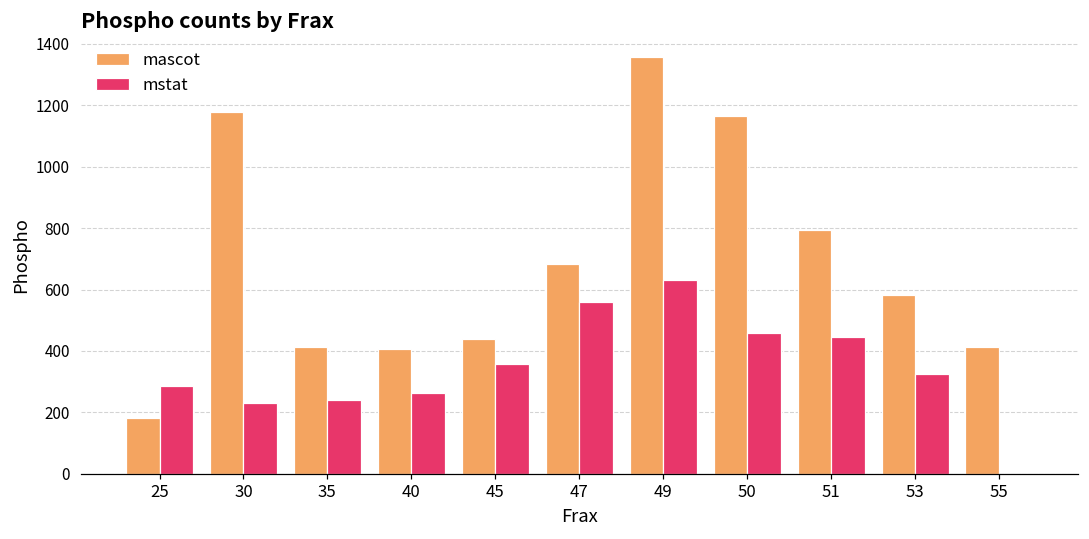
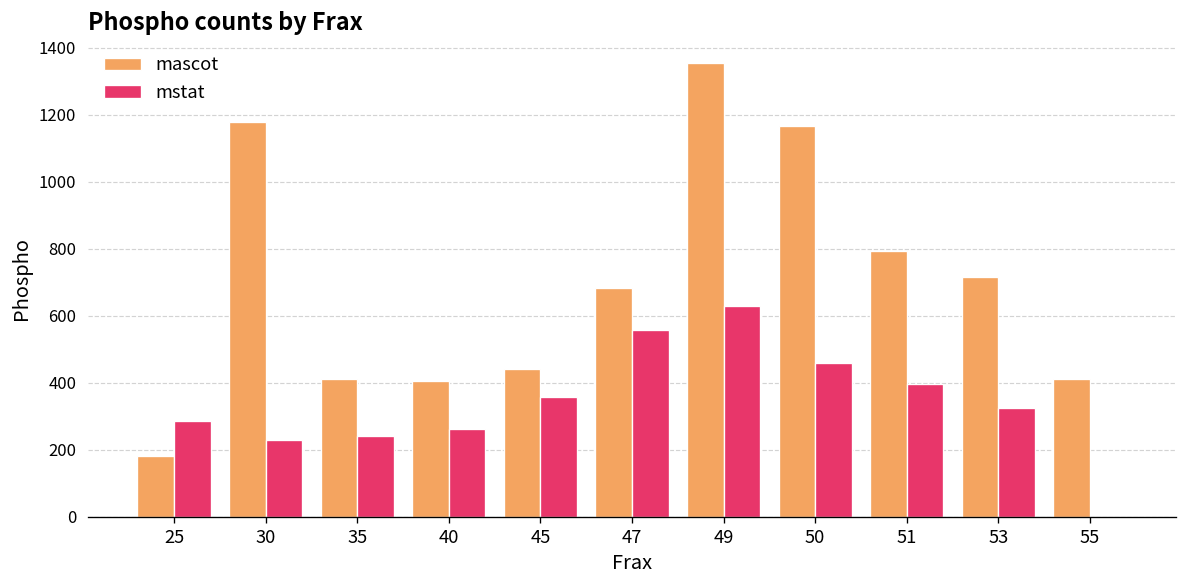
mstat, 51: 440 -> 400
mascot, 53: 580 -> 720
